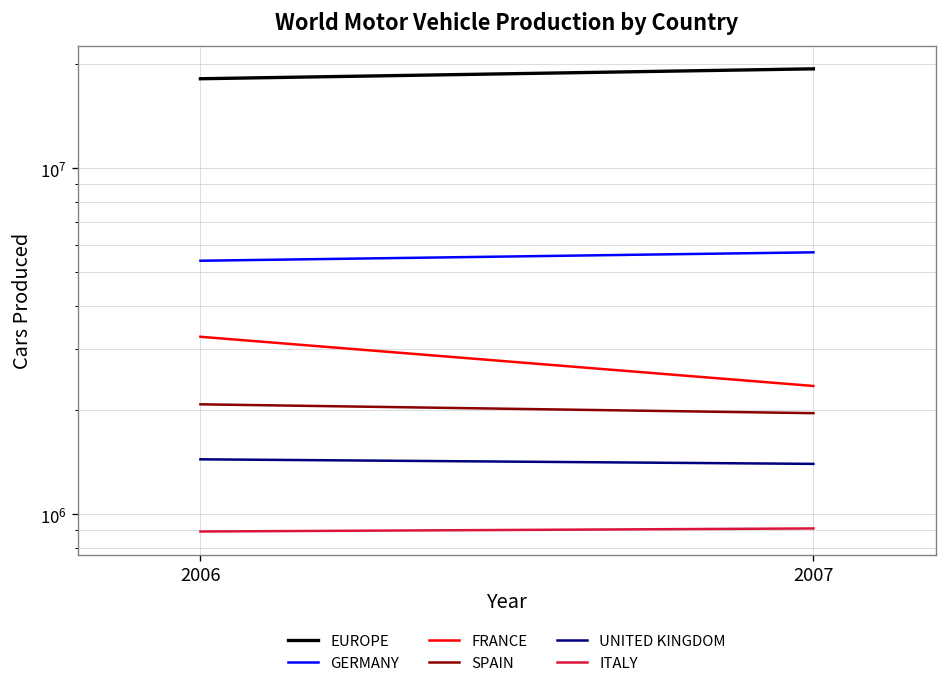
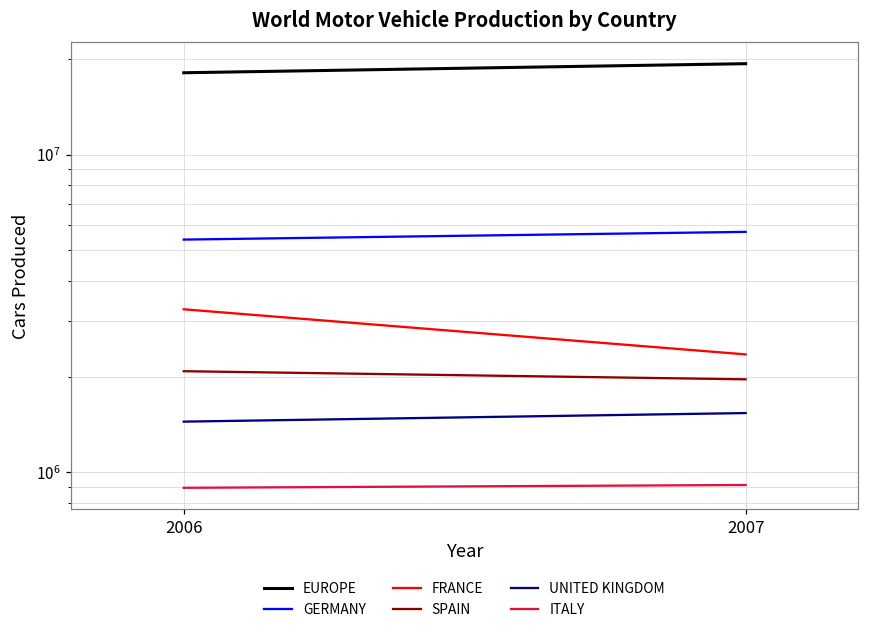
UNITED KINGDOM, 2007: 1400000 -> 1500000
